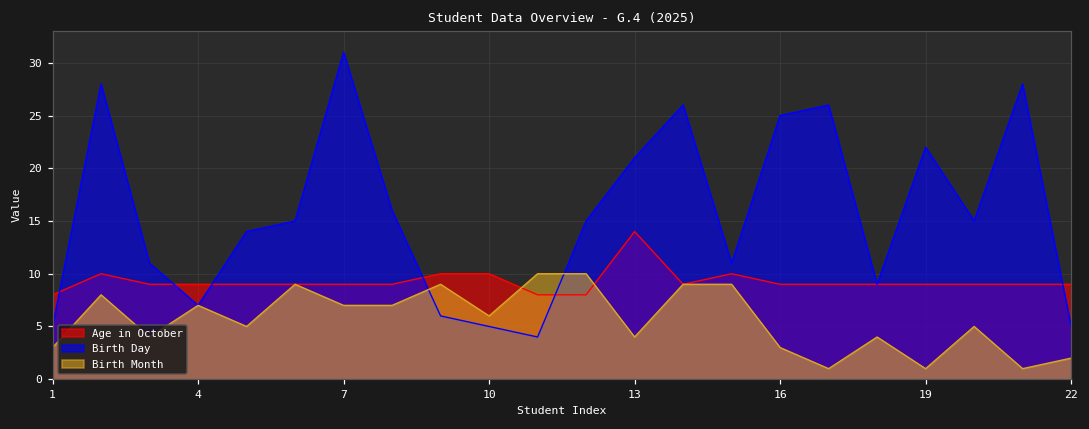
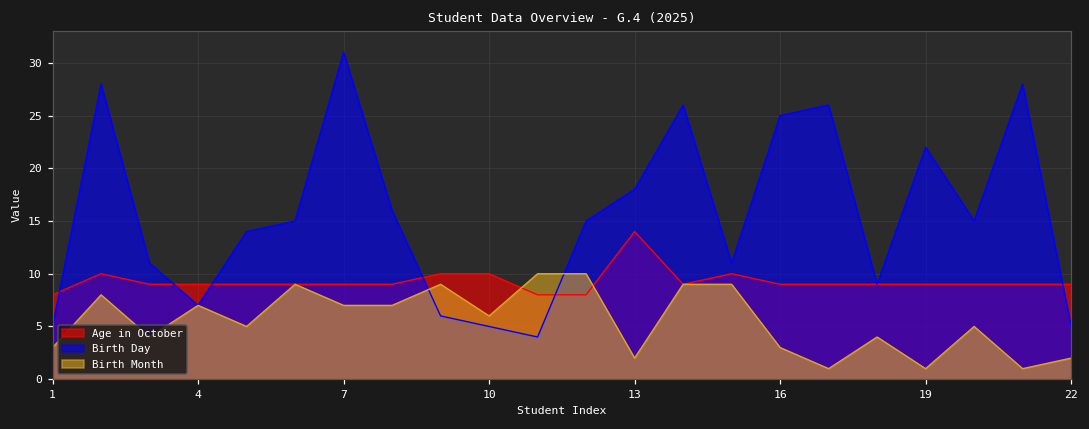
Birth Day, 13: 21 -> 18
Birth Month, 13: 4 -> 2
